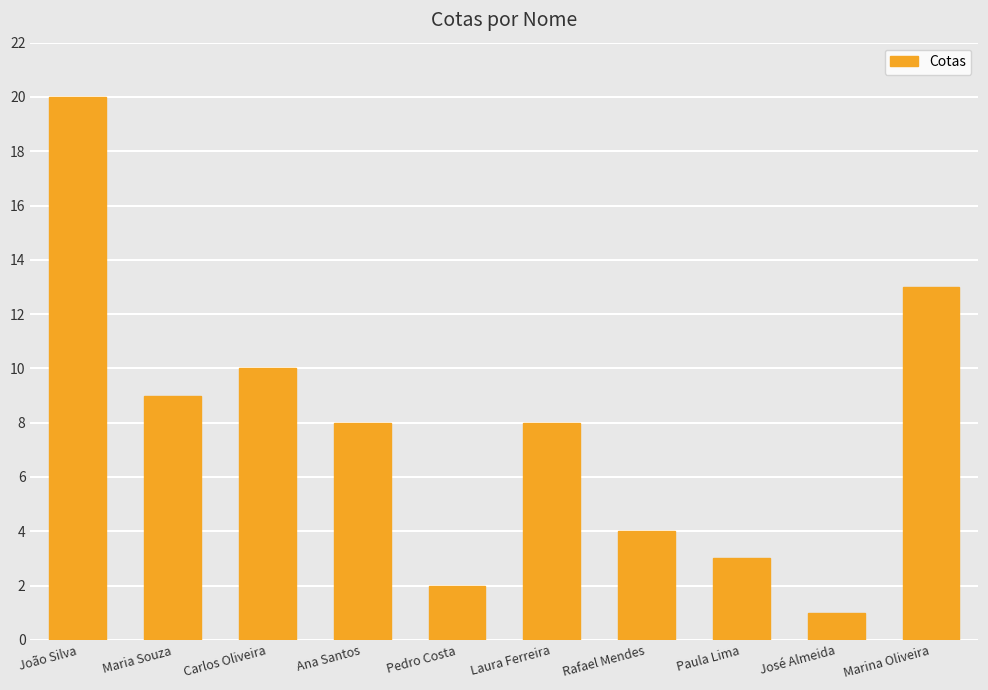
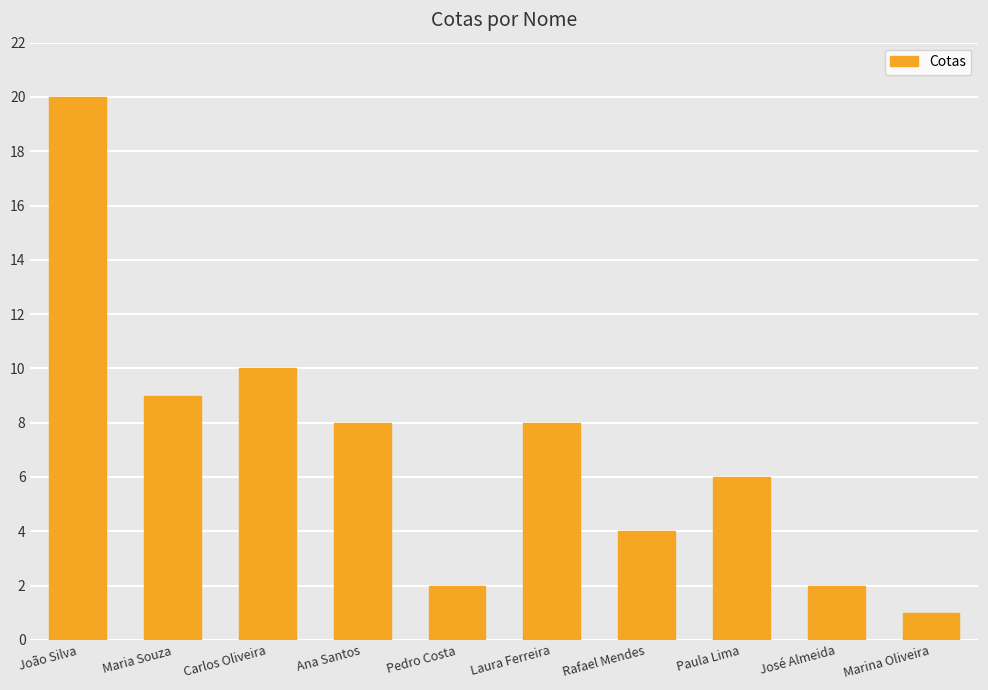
Paula Lima: 3 -> 6
José Almeida: 1 -> 2
Marina Oliveira: 13 -> 1
